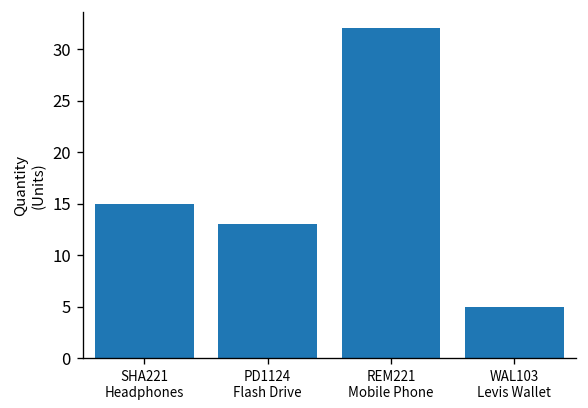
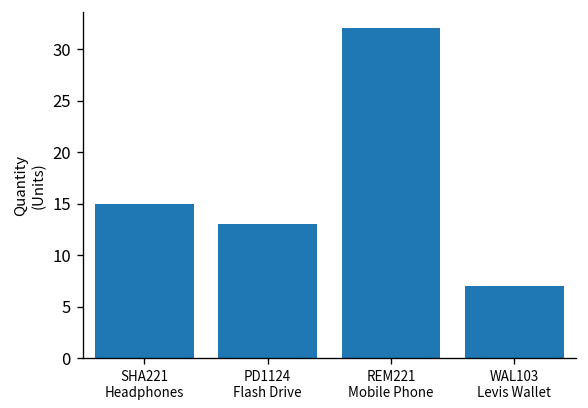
WAL103 Levis Wallet: 5 -> 7
